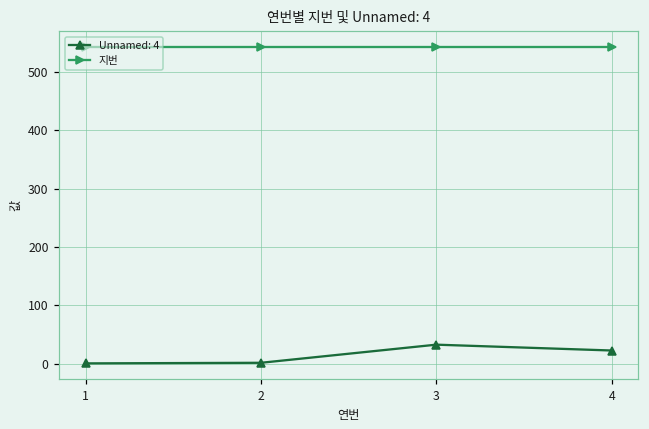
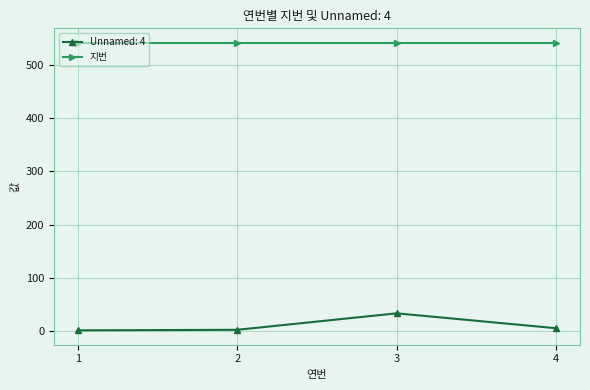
Unnamed: 4, 4: 20 -> 10
